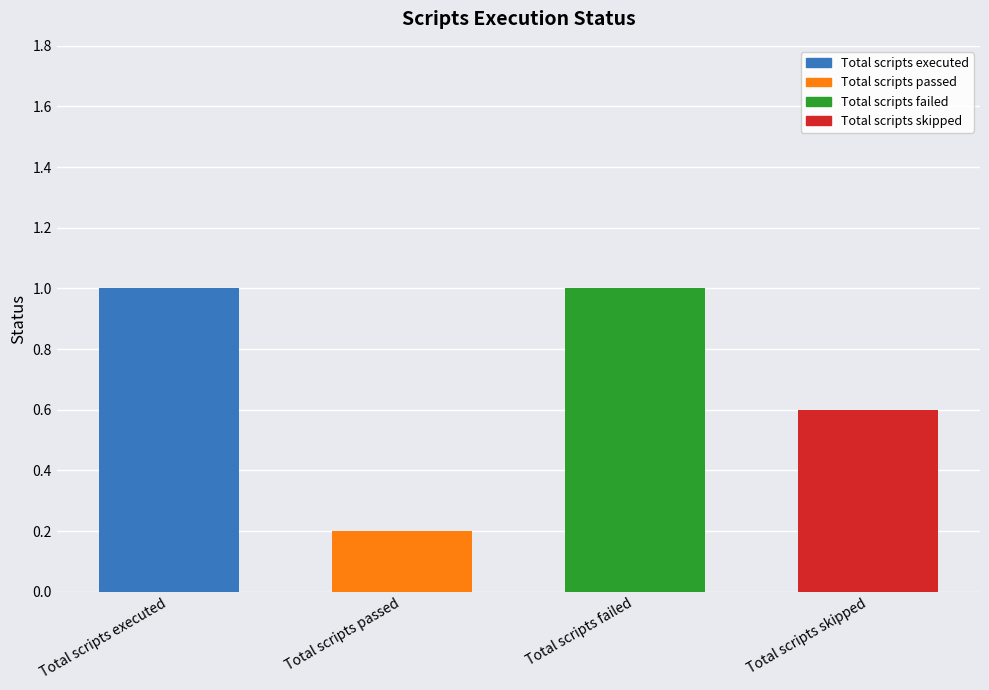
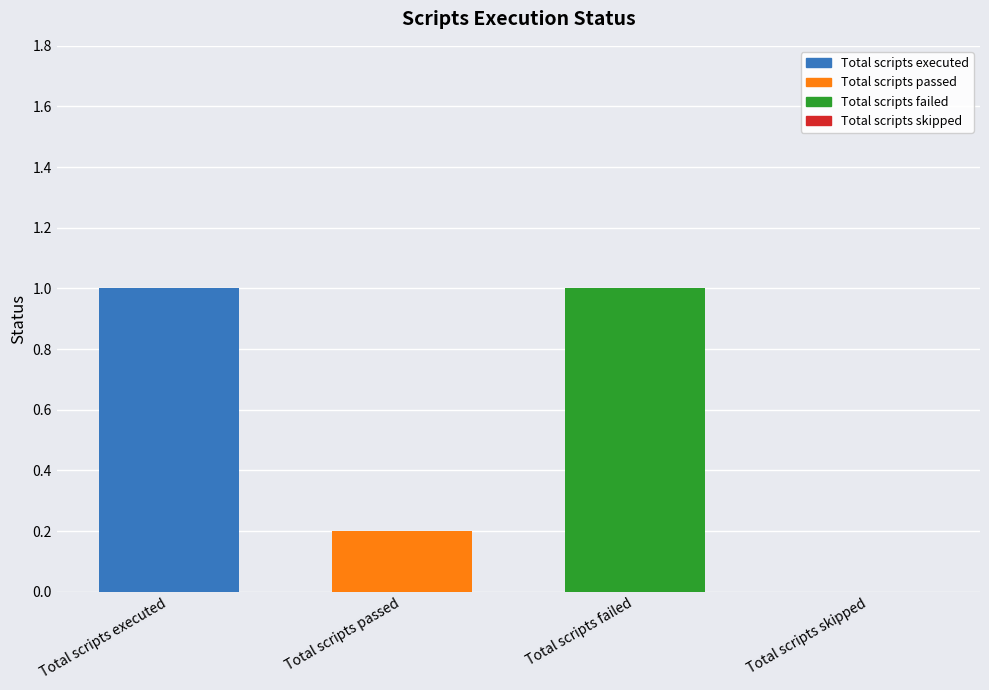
Total scripts skipped: 0.6 -> 0.0
